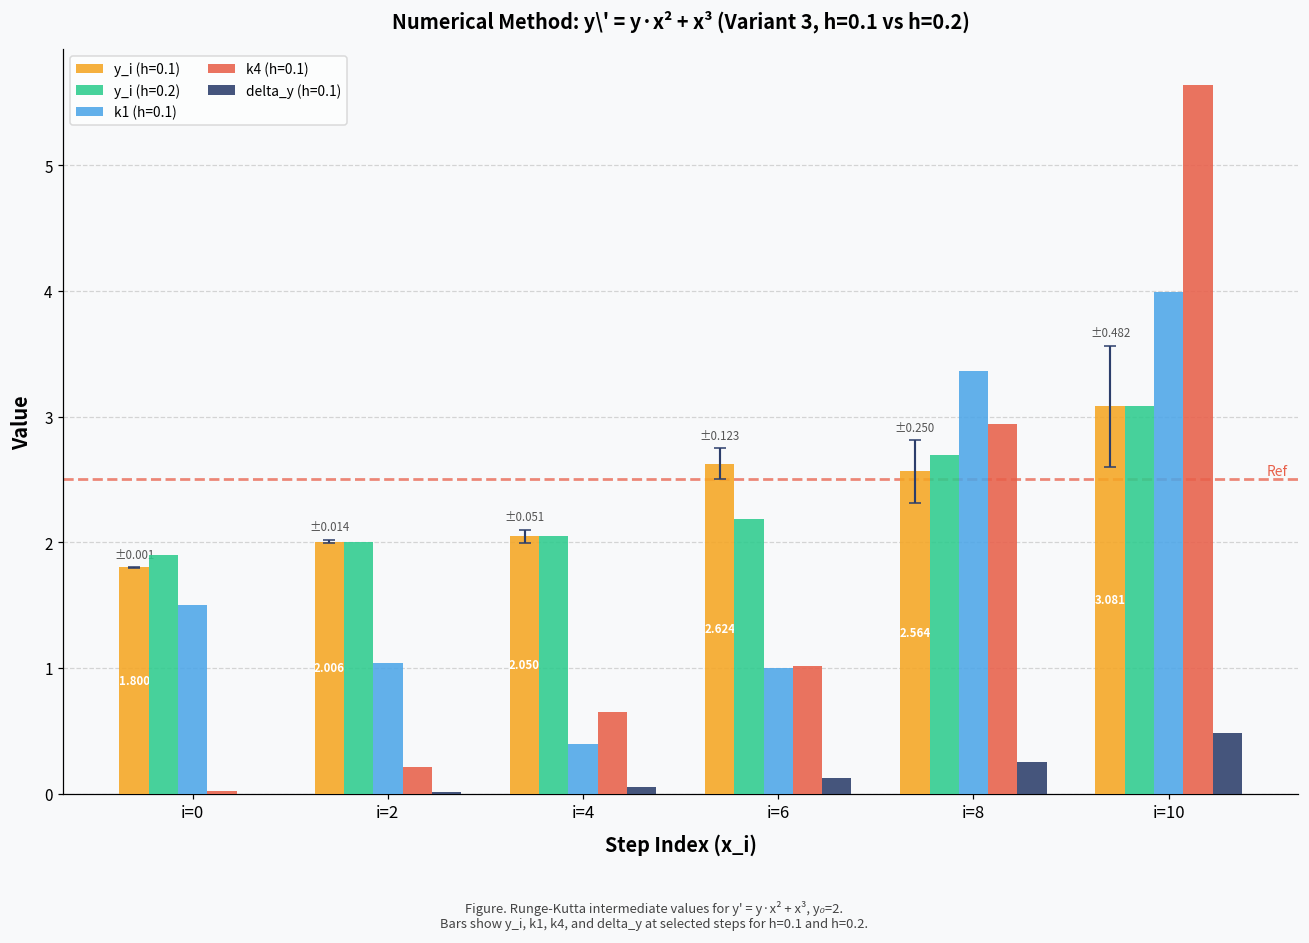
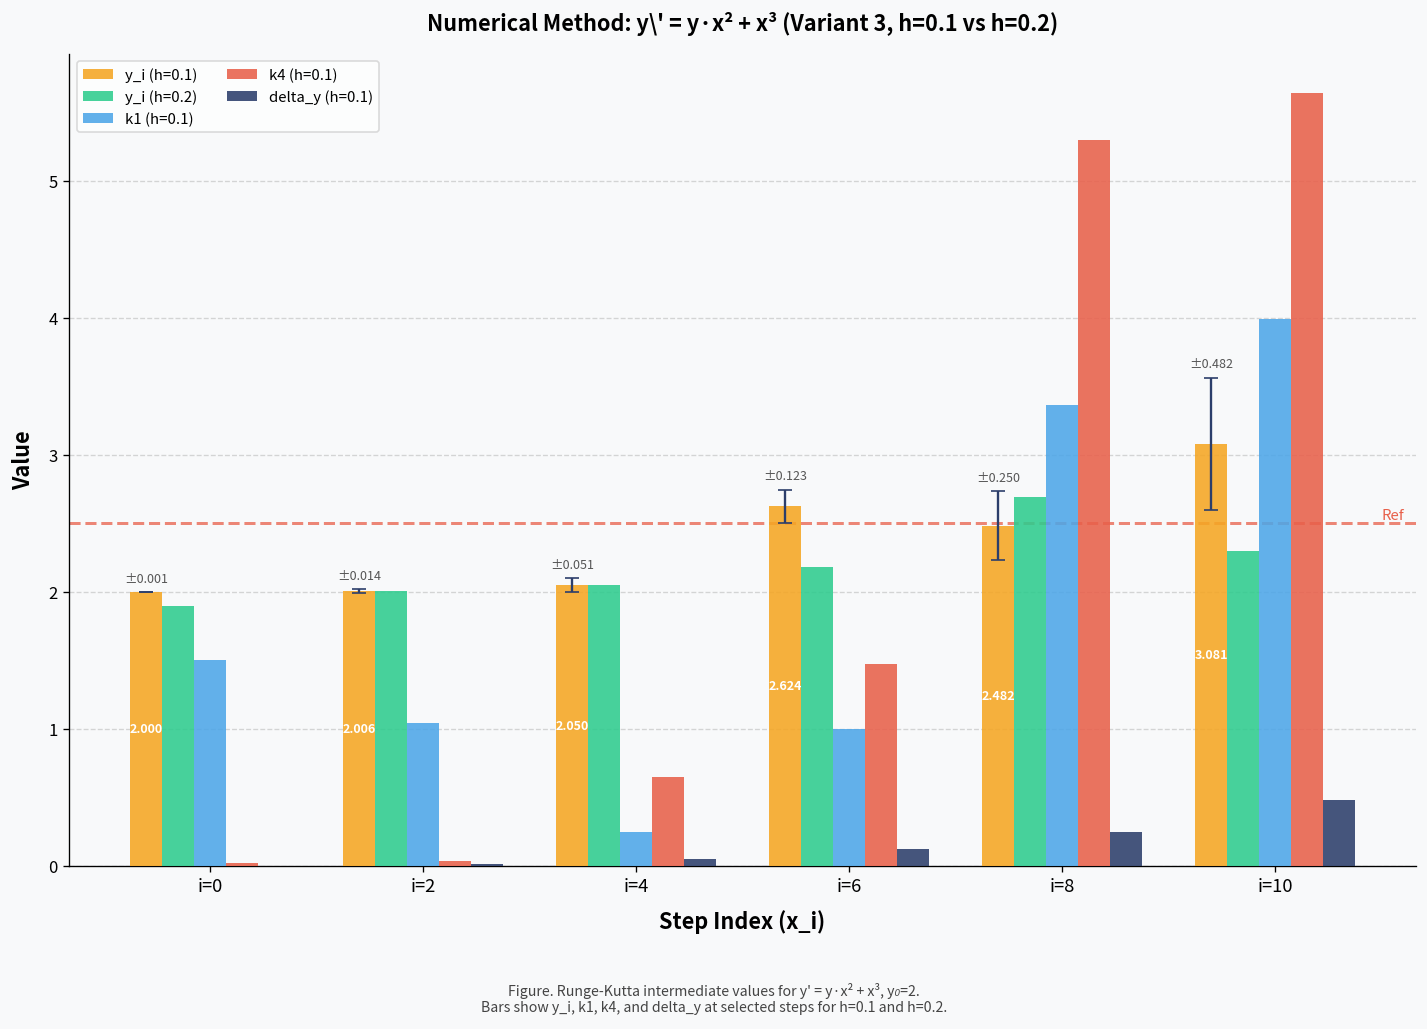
y_i (h=0.1), i=0: 1.800 -> 2.000
k4 (h=0.1), i=2: 0.21 -> 0.04
k1 (h=0.1), i=4: 0.39 -> 0.25
k4 (h=0.1), i=6: 1.01 -> 1.47
y_i (h=0.1), i=8: 2.564 -> 2.482
k4 (h=0.1), i=8: 2.94 -> 5.30
y_i (h=0.2), i=10: 3.08 -> 2.30
